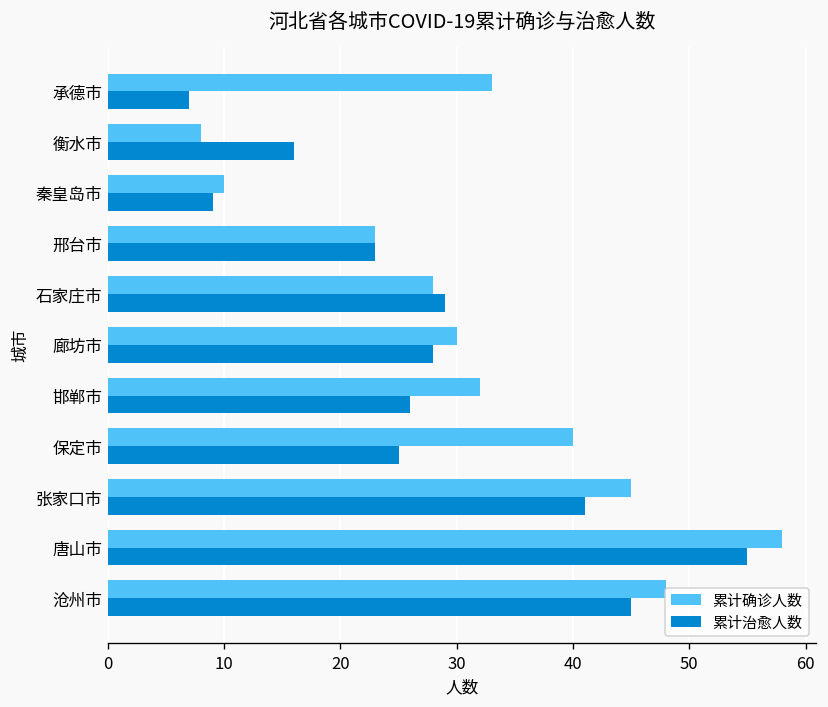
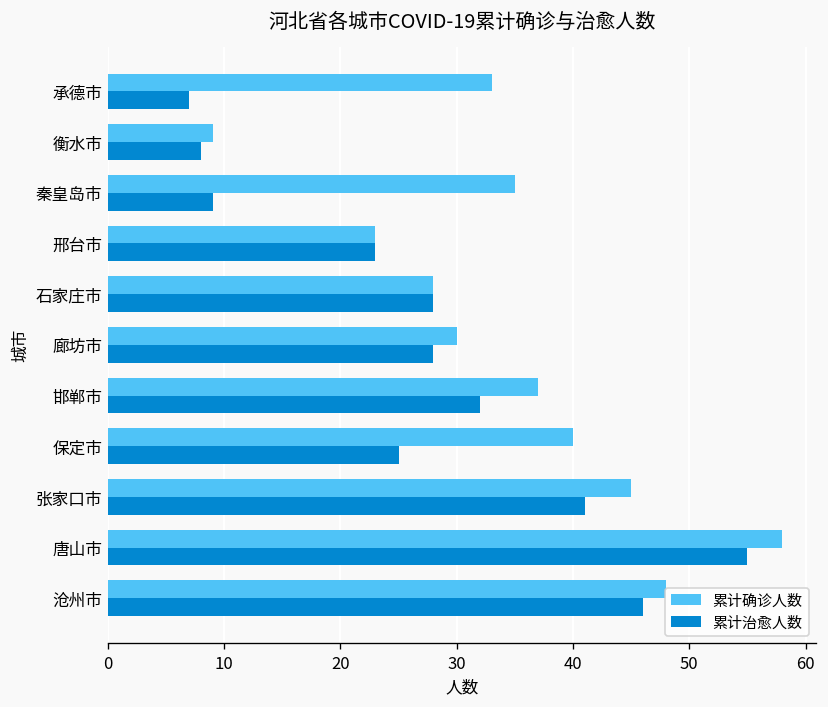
累计确诊人数, 衡水市: 8 -> 9
累计治愈人数, 衡水市: 16 -> 8
累计确诊人数, 秦皇岛市: 10 -> 35
累计治愈人数, 石家庄市: 29 -> 28
累计确诊人数, 邯郸市: 32 -> 37
累计治愈人数, 邯郸市: 26 -> 32
累计治愈人数, 沧州市: 45 -> 46
